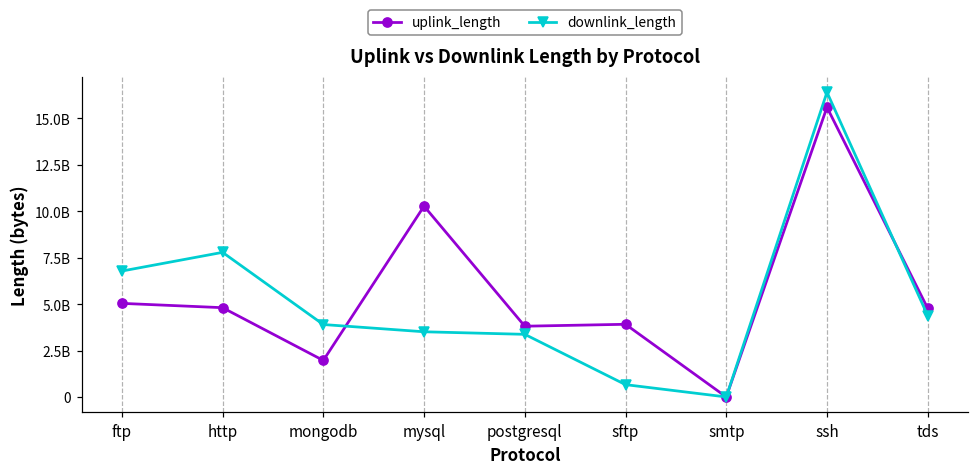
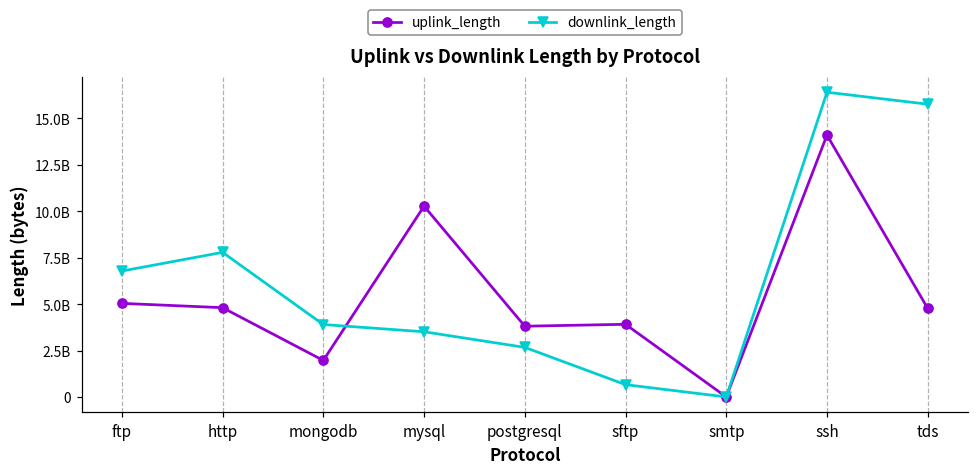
downlink_length, postgresql: 3400000000 -> 2700000000
uplink_length, ssh: 15600000000 -> 14100000000
downlink_length, tds: 4400000000 -> 15800000000
